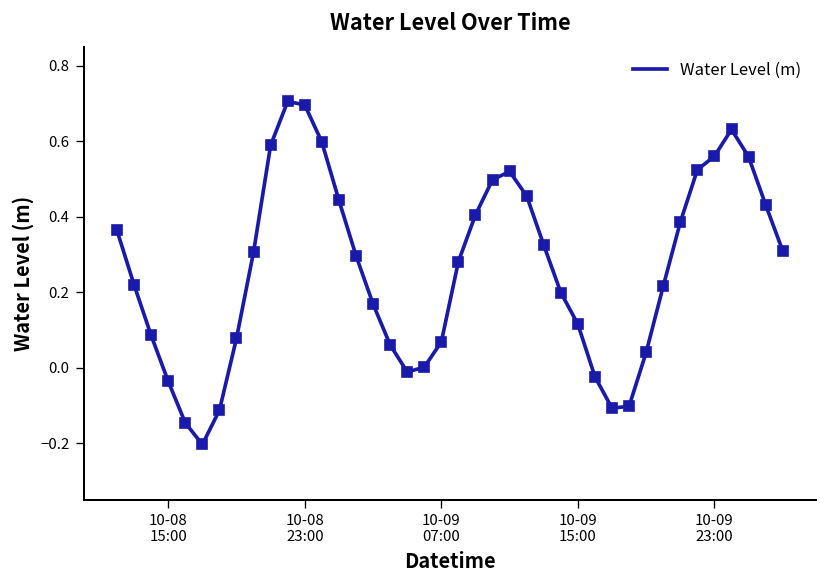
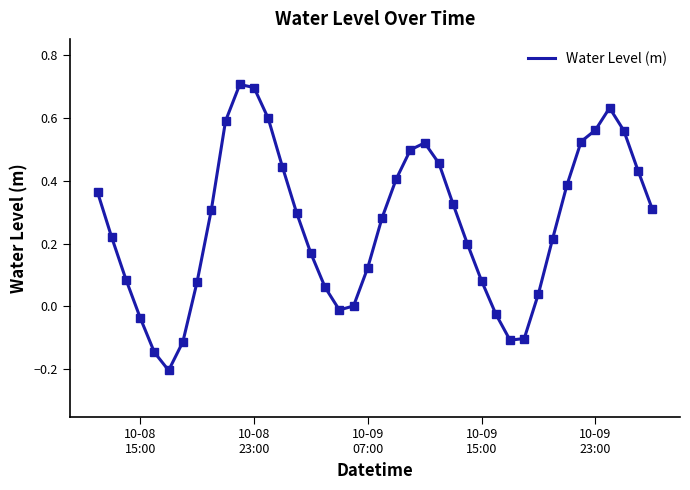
10-09 07:00: 0.07 -> 0.12
10-09 15:00: 0.12 -> 0.08
